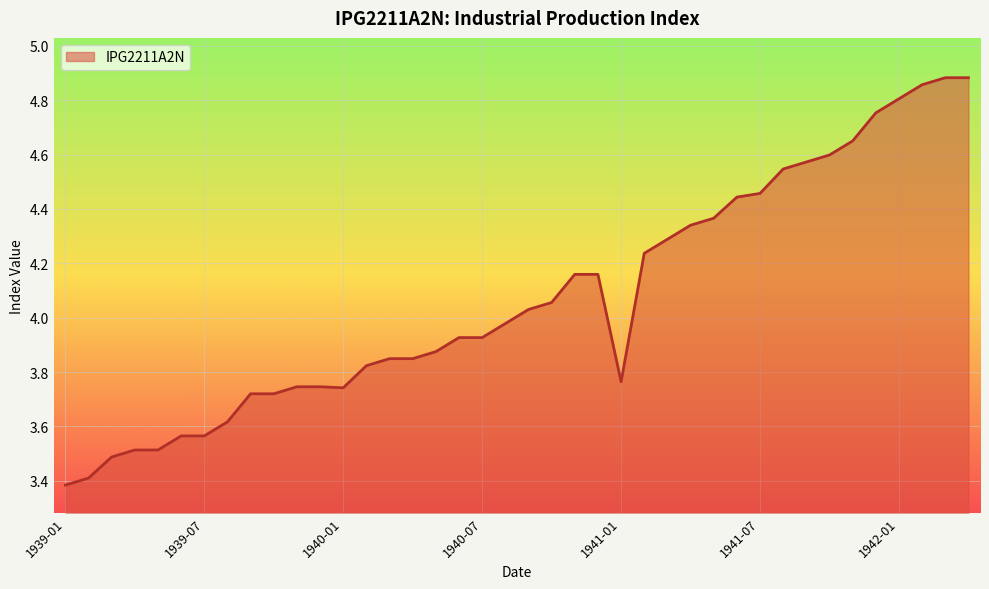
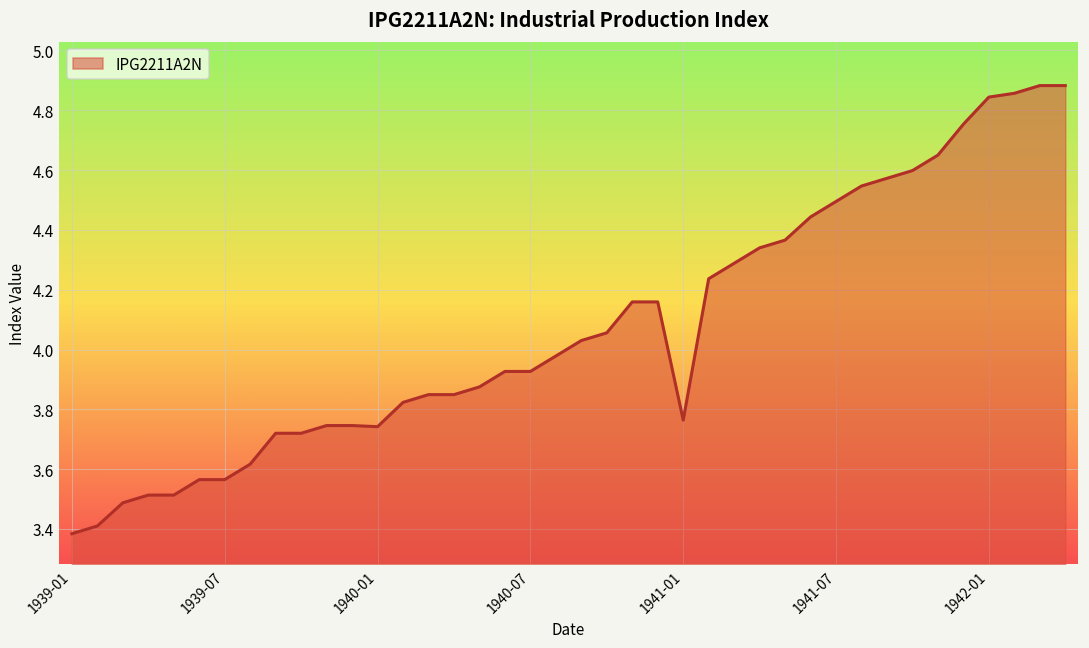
1941-07: 4.46 -> 4.50
1942-01: 4.81 -> 4.84
